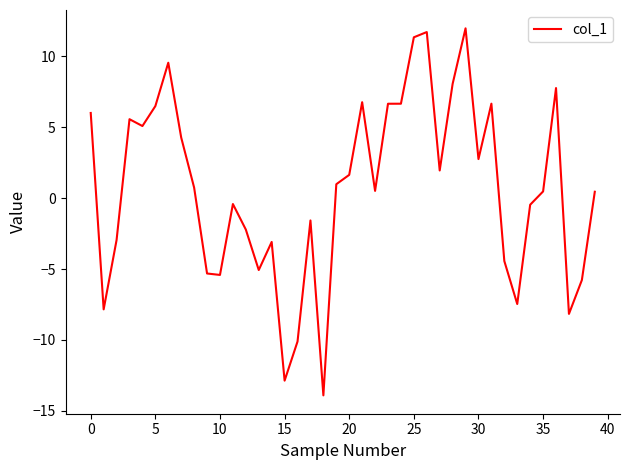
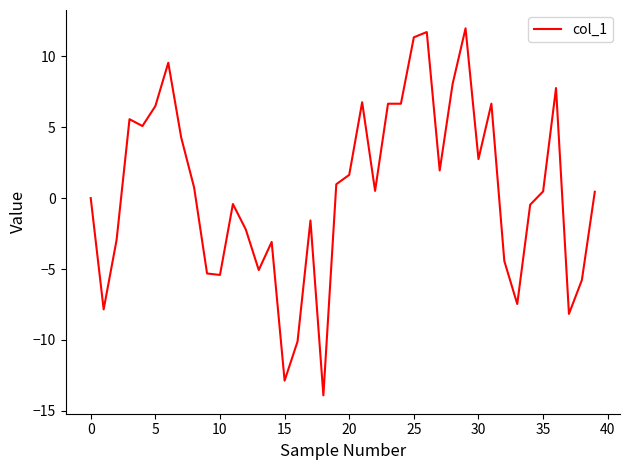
0: 6 -> 0
